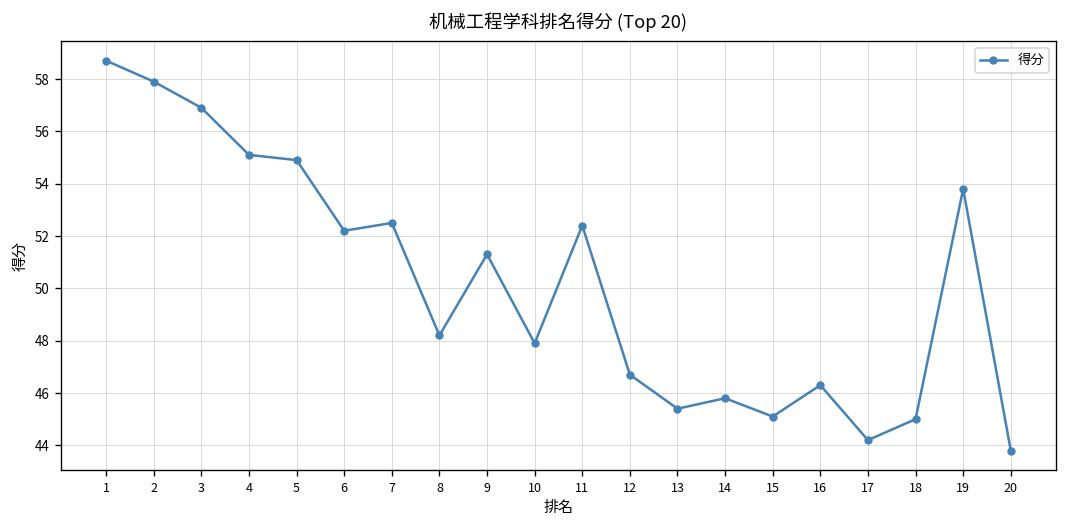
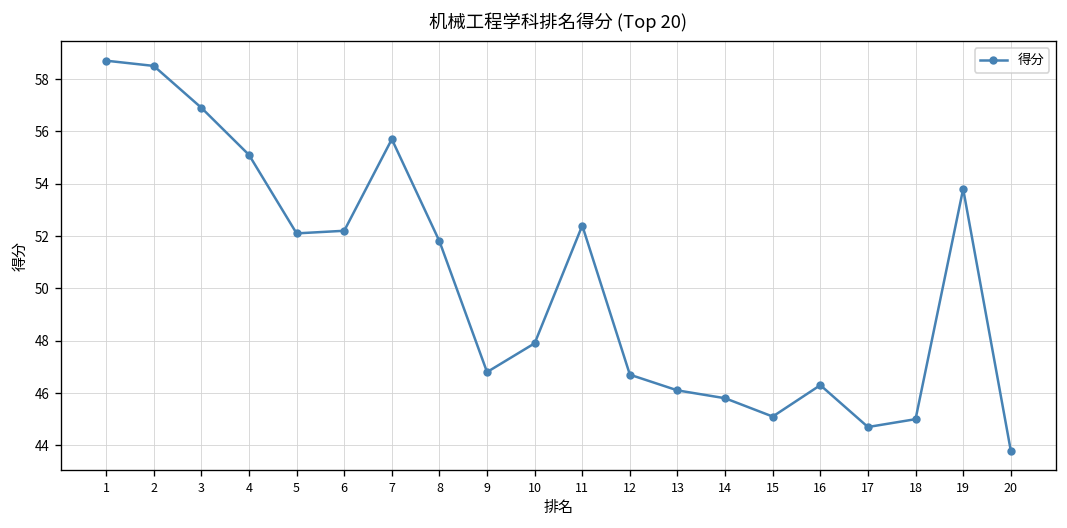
2: 57.9 -> 58.5
5: 54.9 -> 52.1
7: 52.5 -> 55.7
8: 48.2 -> 51.8
9: 51.3 -> 46.8
13: 45.4 -> 46.1
17: 44.2 -> 44.7
